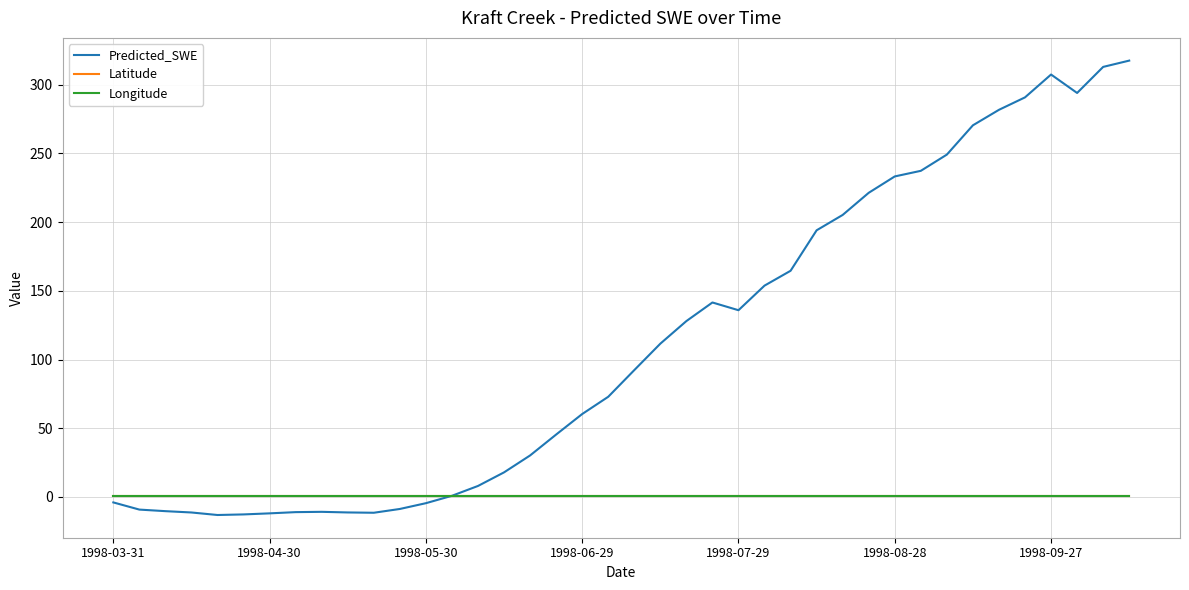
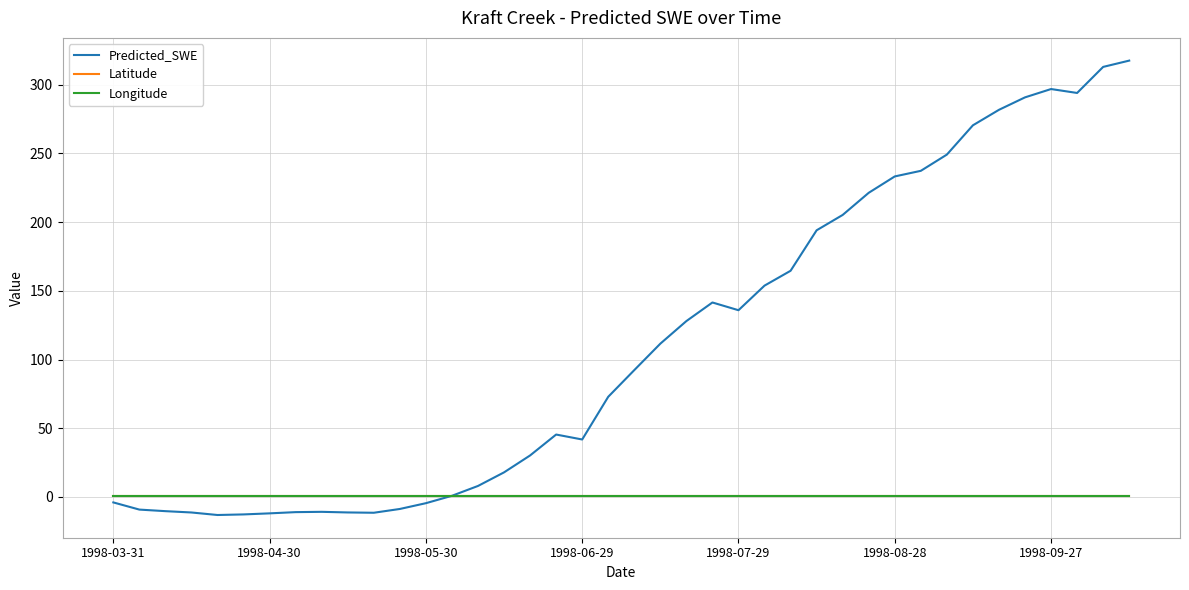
Predicted_SWE, 1998-06-29: 60 -> 42
Predicted_SWE, 1998-09-27: 307 -> 297
